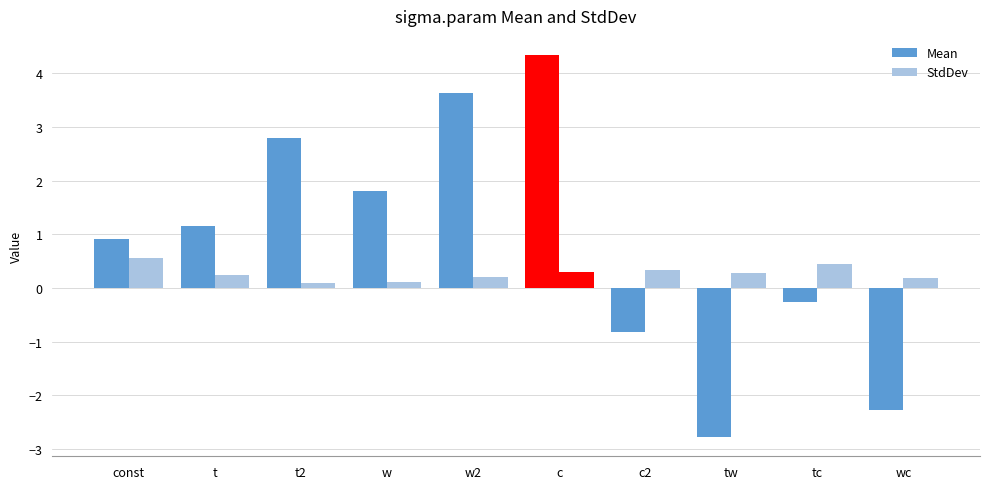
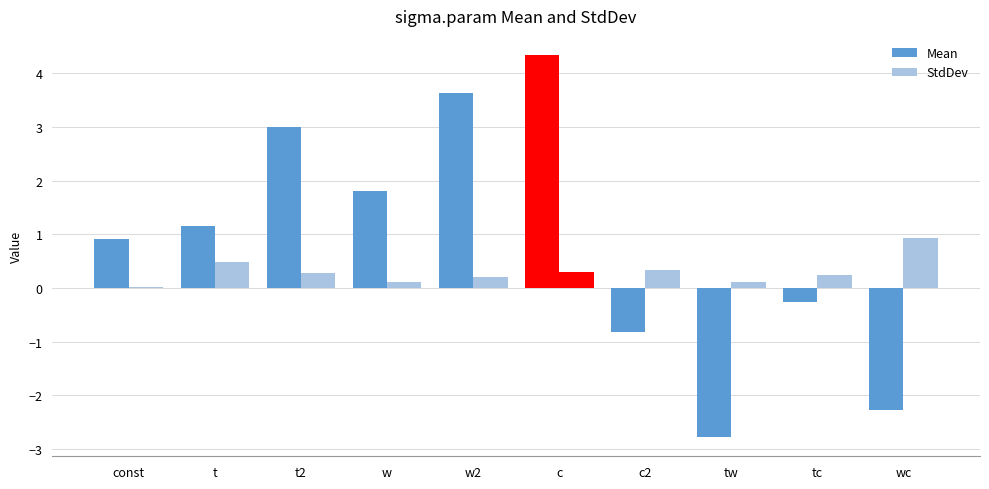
StdDev, const: 0.6 -> 0.0
StdDev, t: 0.2 -> 0.5
Mean, t2: 2.8 -> 3.0
StdDev, t2: 0.1 -> 0.3
StdDev, tw: 0.3 -> 0.1
StdDev, tc: 0.5 -> 0.2
StdDev, wc: 0.2 -> 0.9
